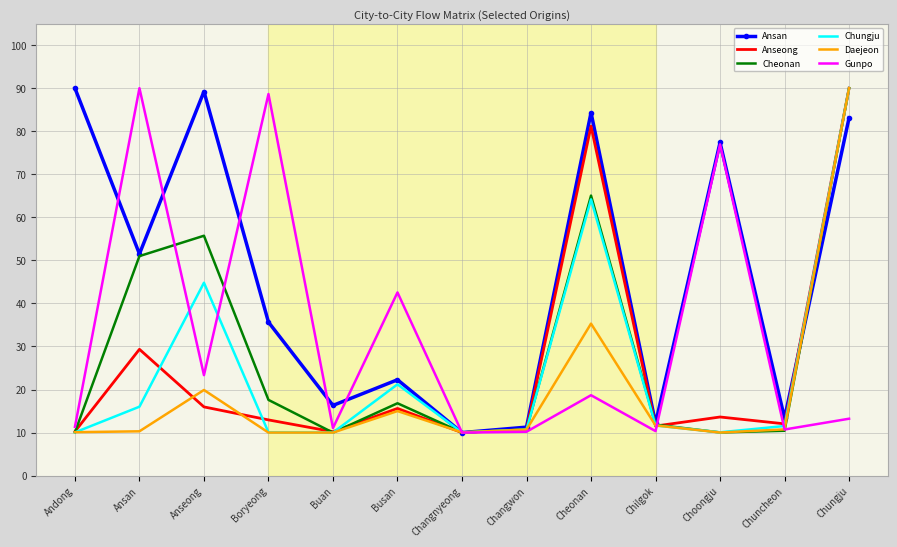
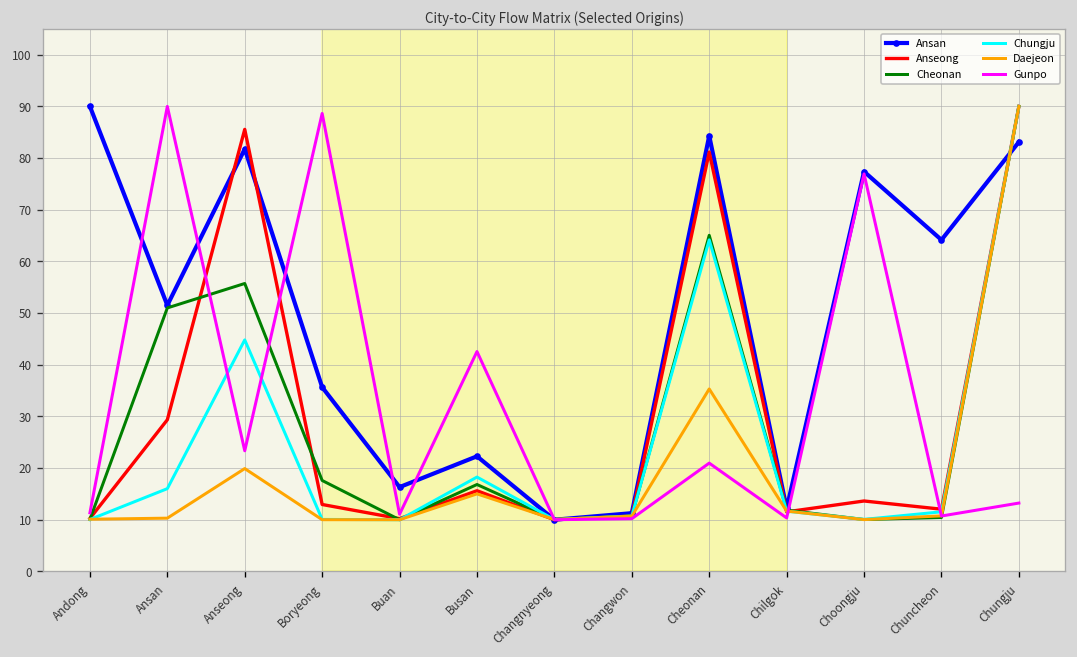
Ansan, Anseong: 89 -> 82
Anseong, Anseong: 16 -> 86
Chungju, Busan: 21 -> 18
Gunpo, Cheonan: 19 -> 21
Ansan, Chuncheon: 13 -> 64
